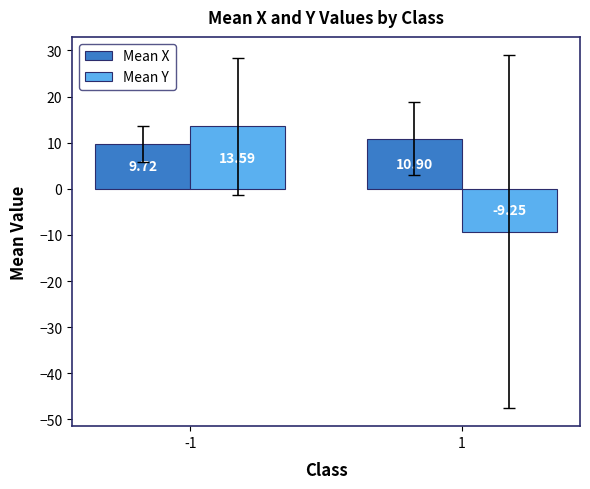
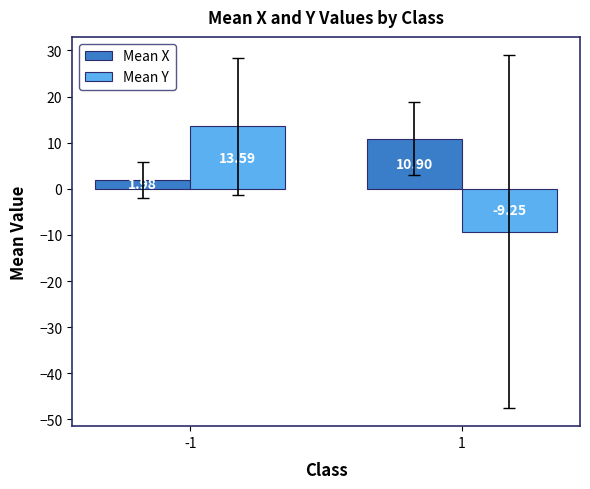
Mean X, -1: 9.72 -> 1.98
